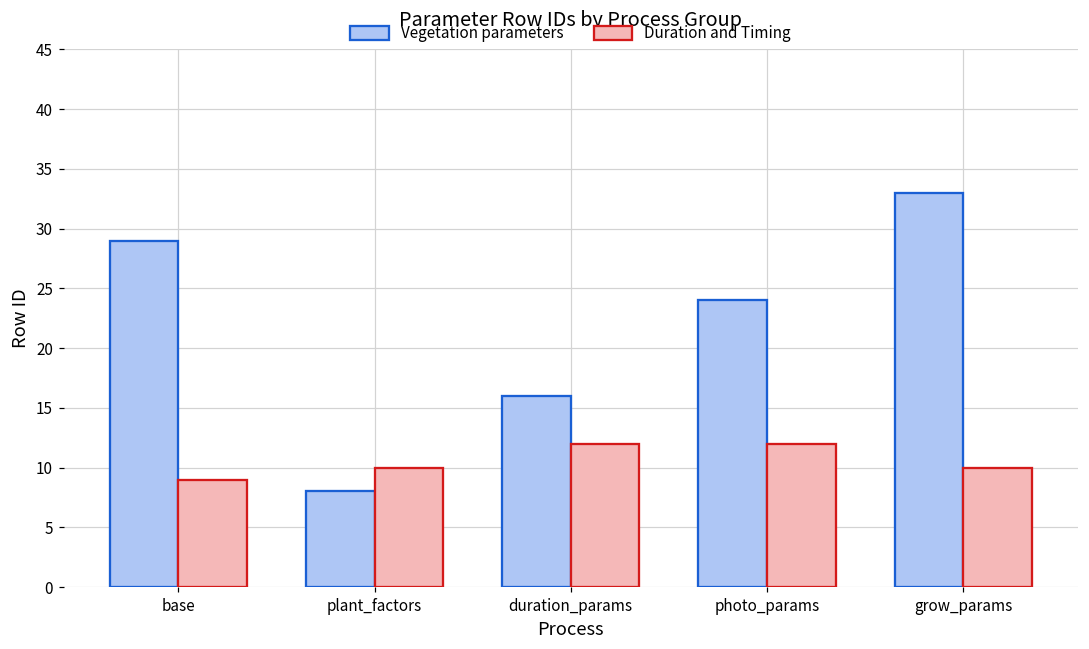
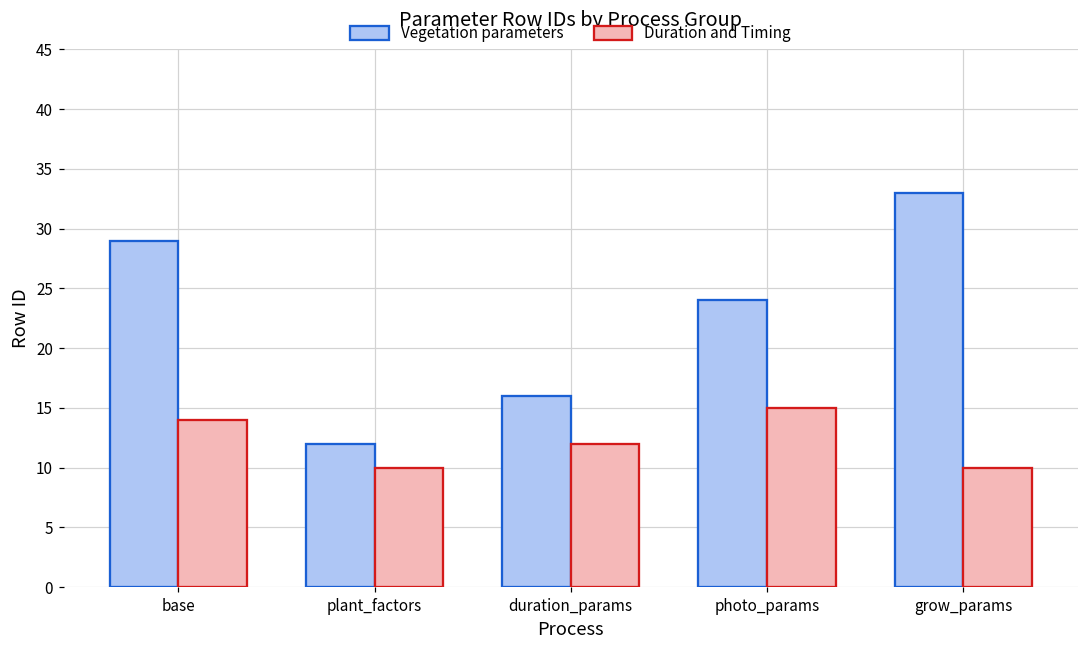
Duration and Timing, base: 9 -> 14
Vegetation parameters, plant_factors: 8 -> 12
Duration and Timing, photo_params: 12 -> 15
